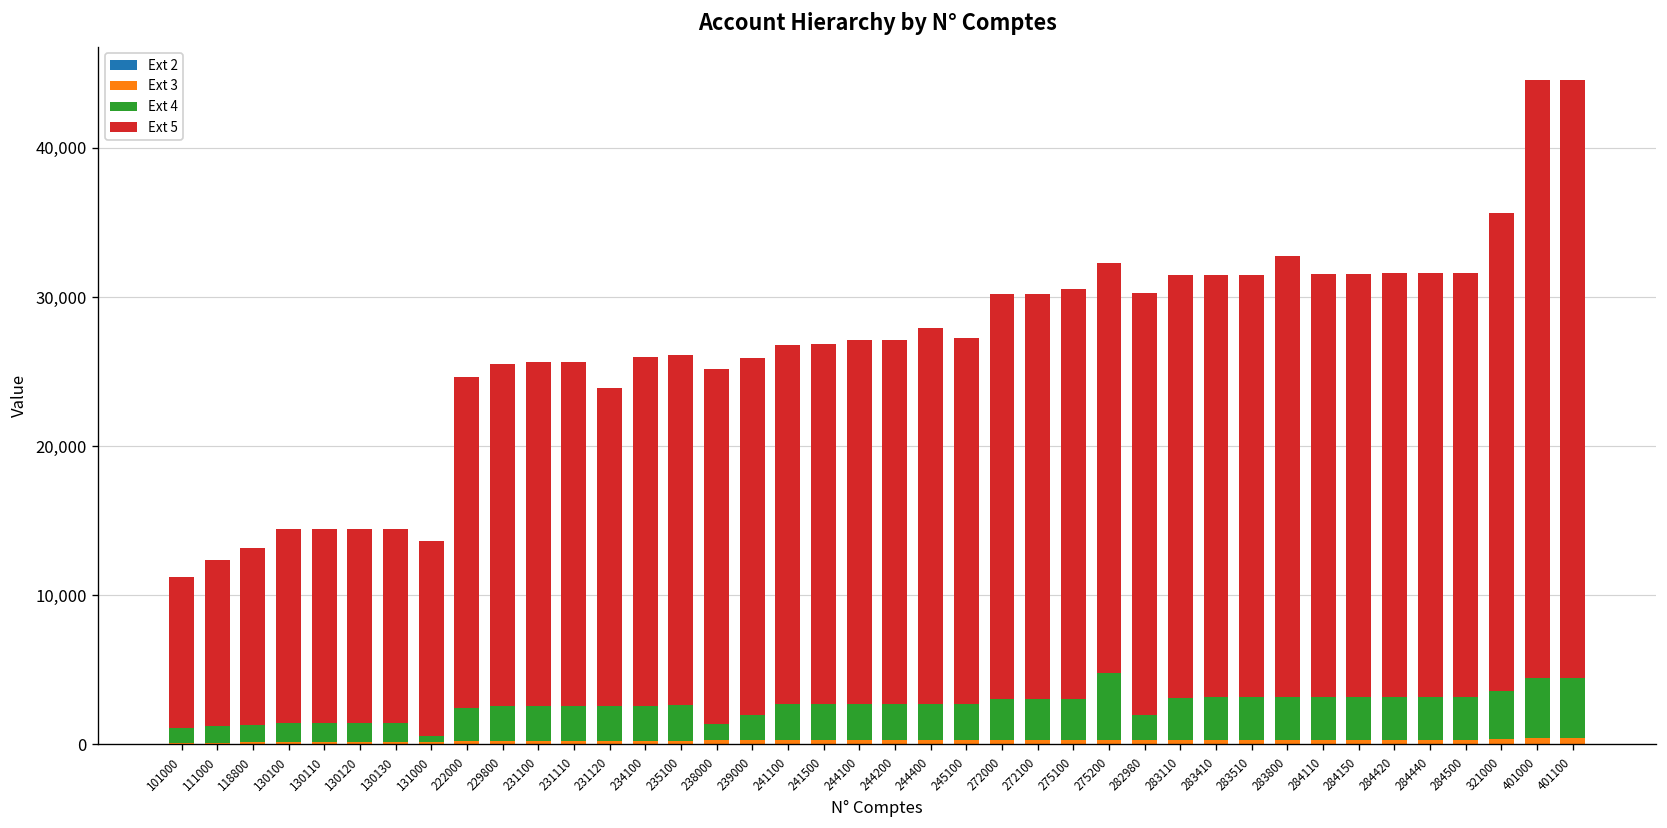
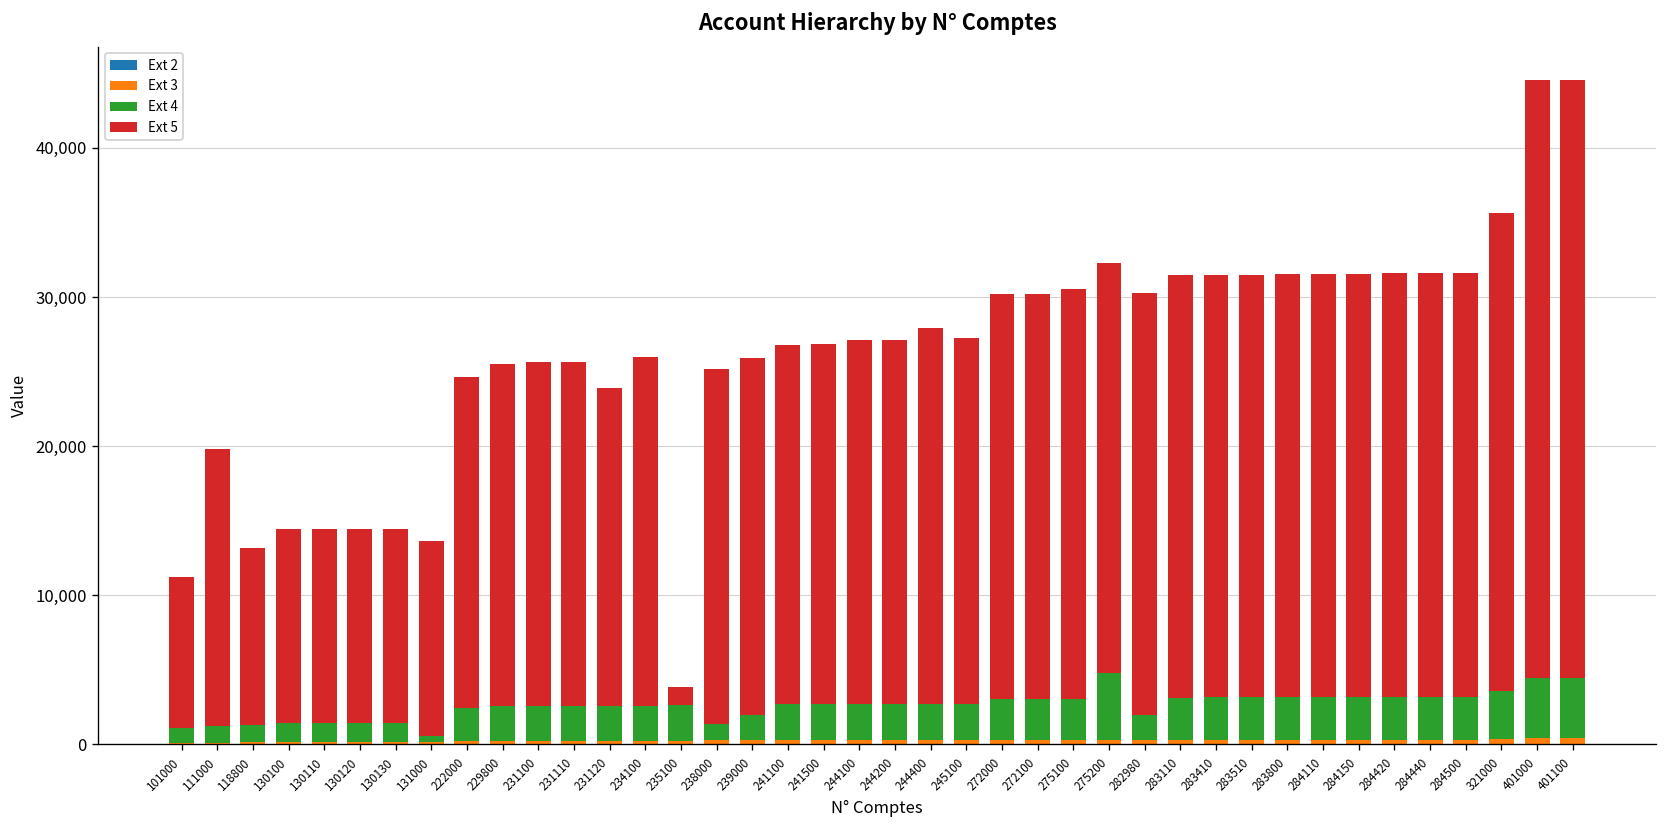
Ext 5, 111000: 11,100 -> 18,600
Ext 5, 235100: 23,500 -> 1,300
Ext 5, 283800: 29,600 -> 28,400
